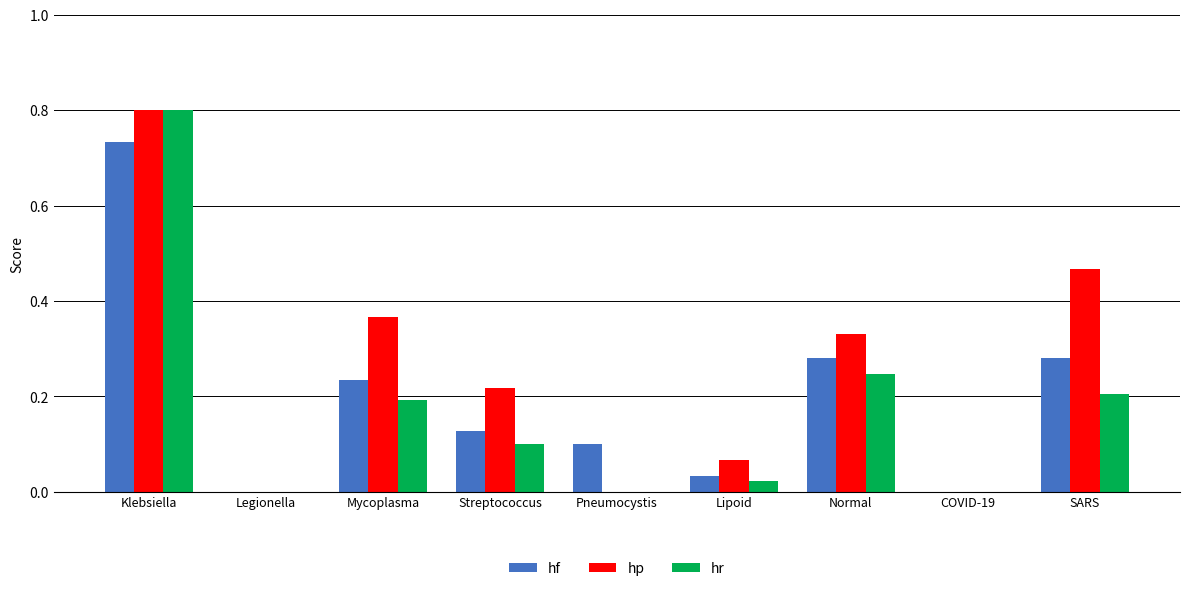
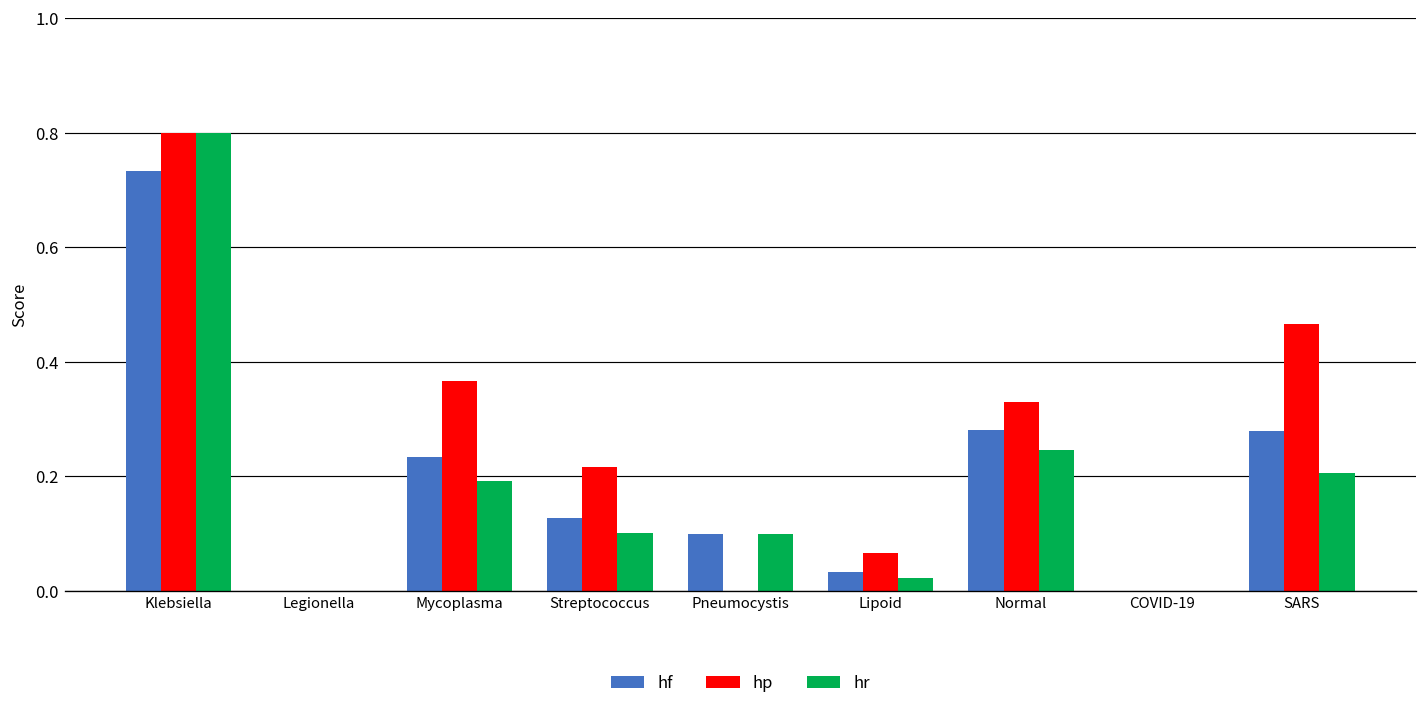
hr, Pneumocystis: 0.0 -> 0.1
